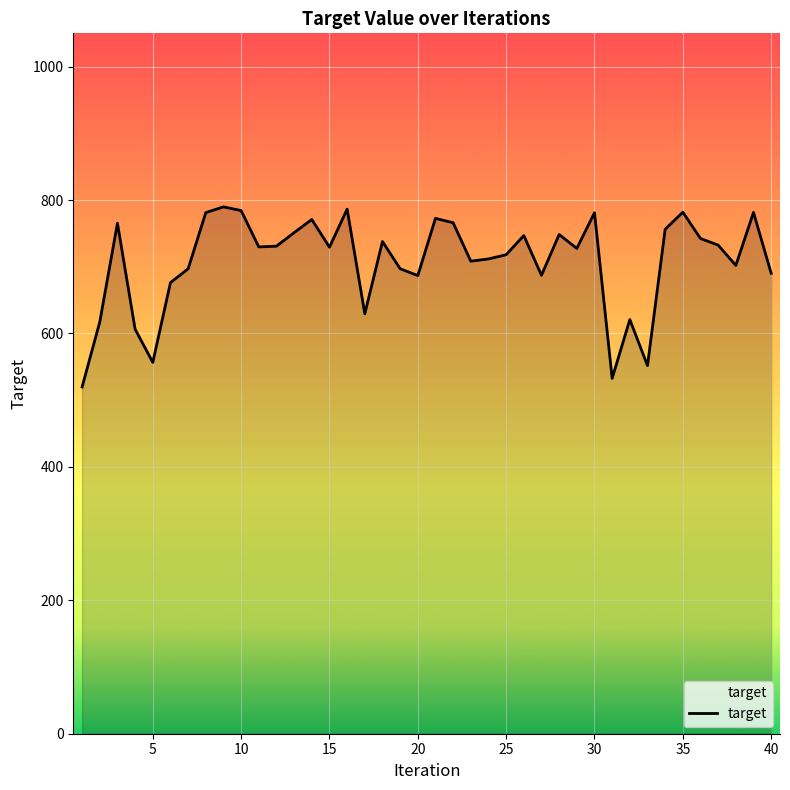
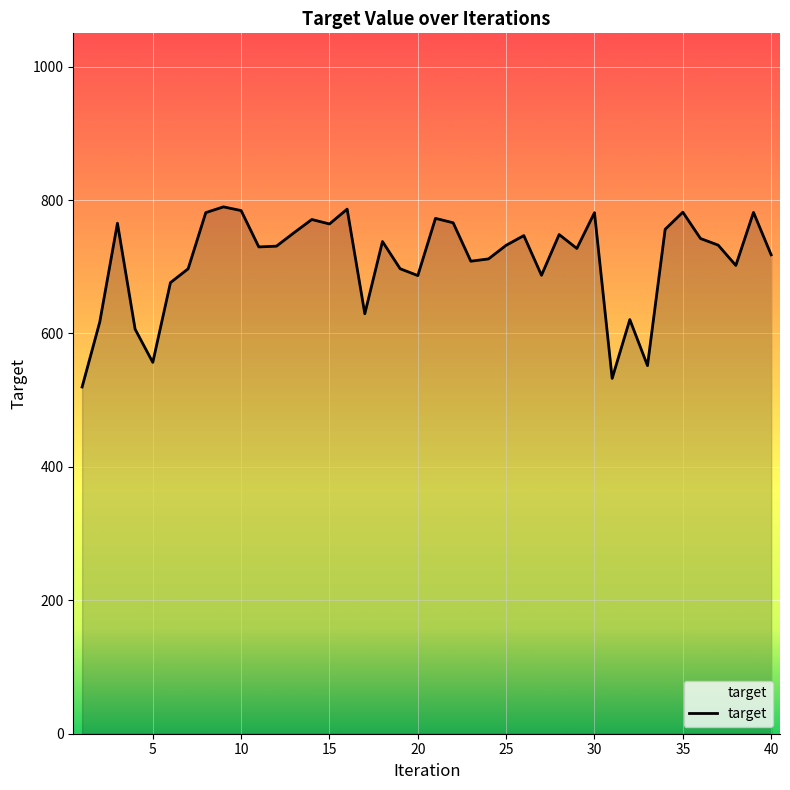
15: 730 -> 760
25: 720 -> 730
40: 690 -> 720
